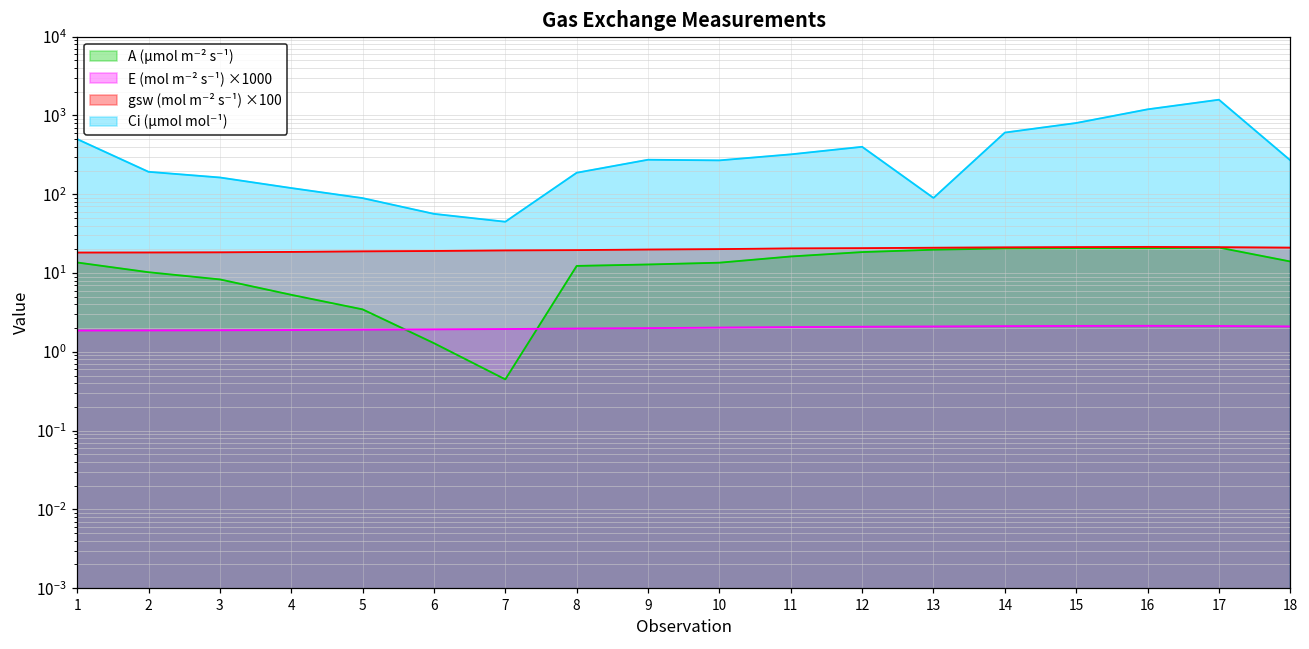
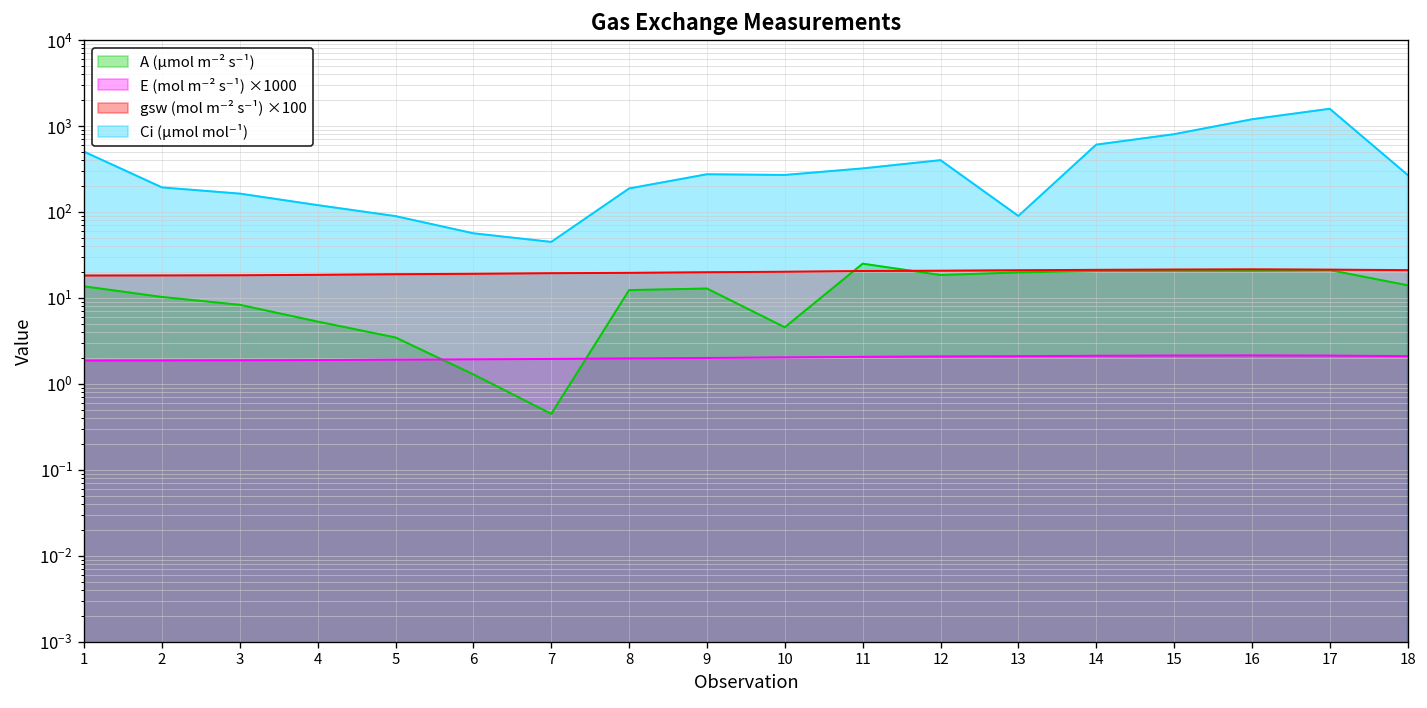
A (µmol m⁻² s⁻¹), 10: 14 -> 5
A (µmol m⁻² s⁻¹), 11: 16 -> 25
